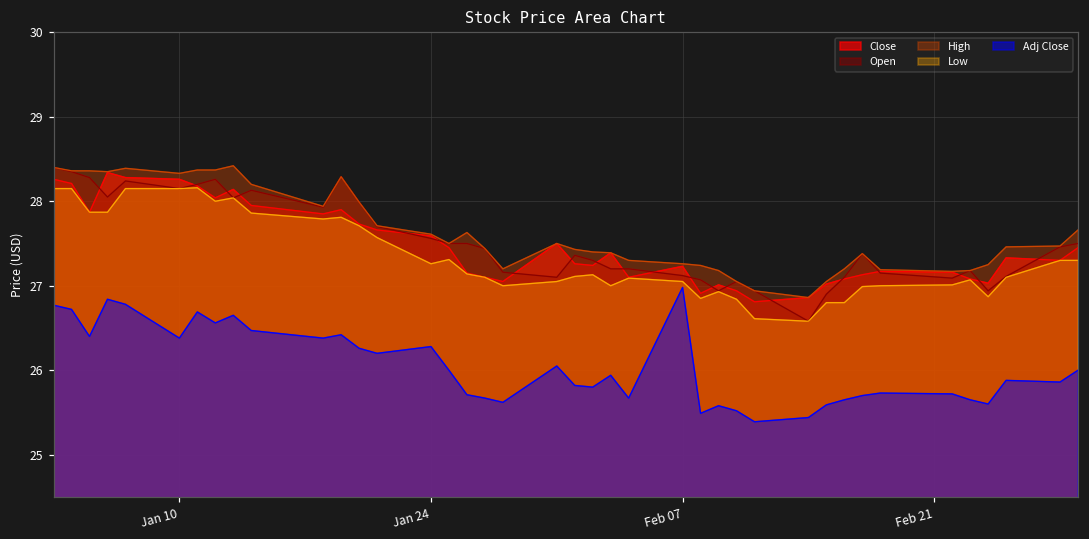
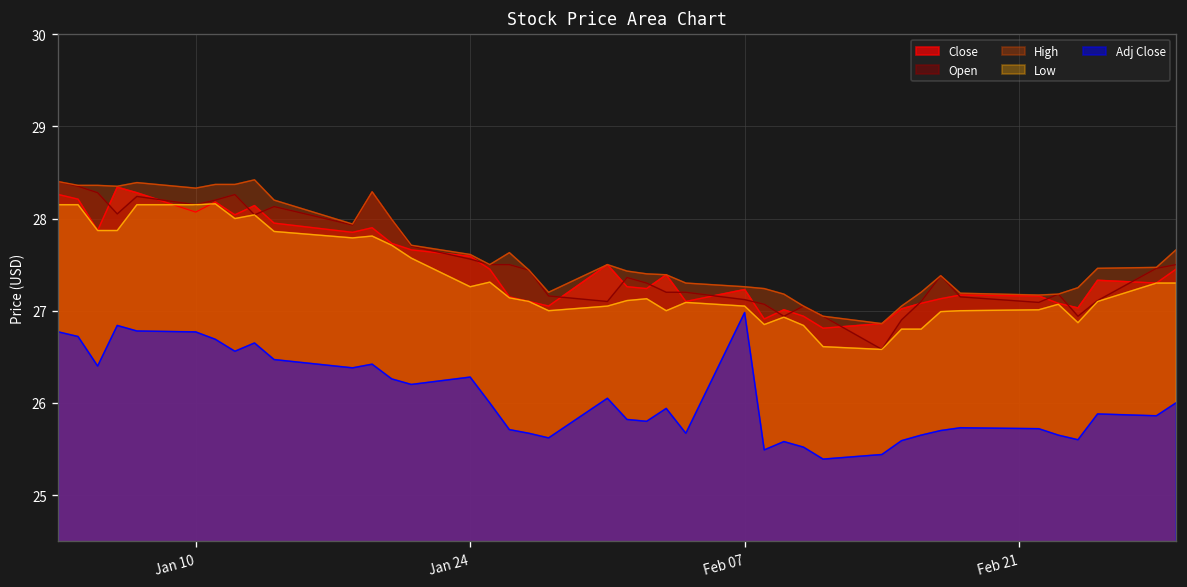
Close, Jan 10: 28.3 -> 28.1
Adj Close, Jan 10: 26.4 -> 26.8
